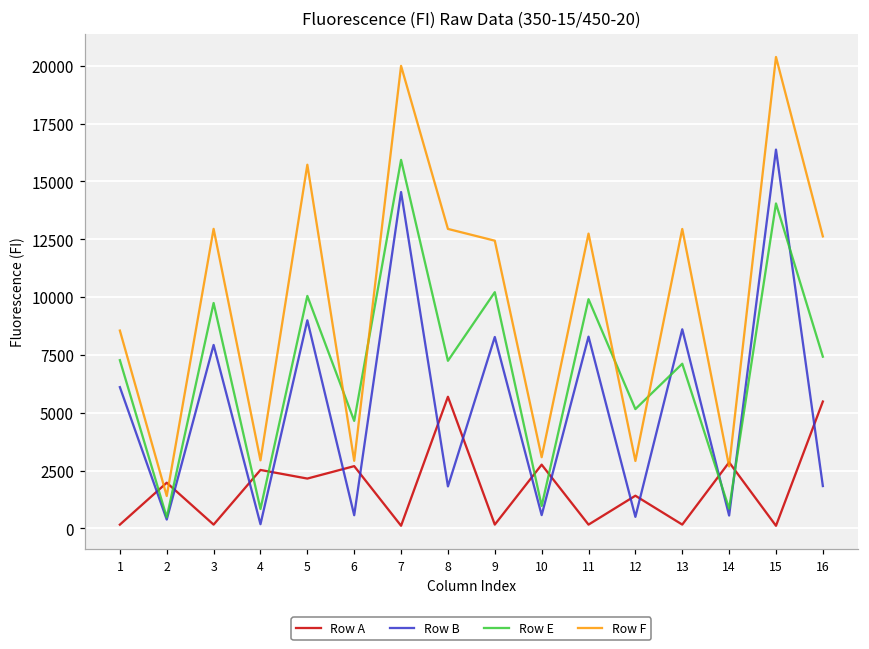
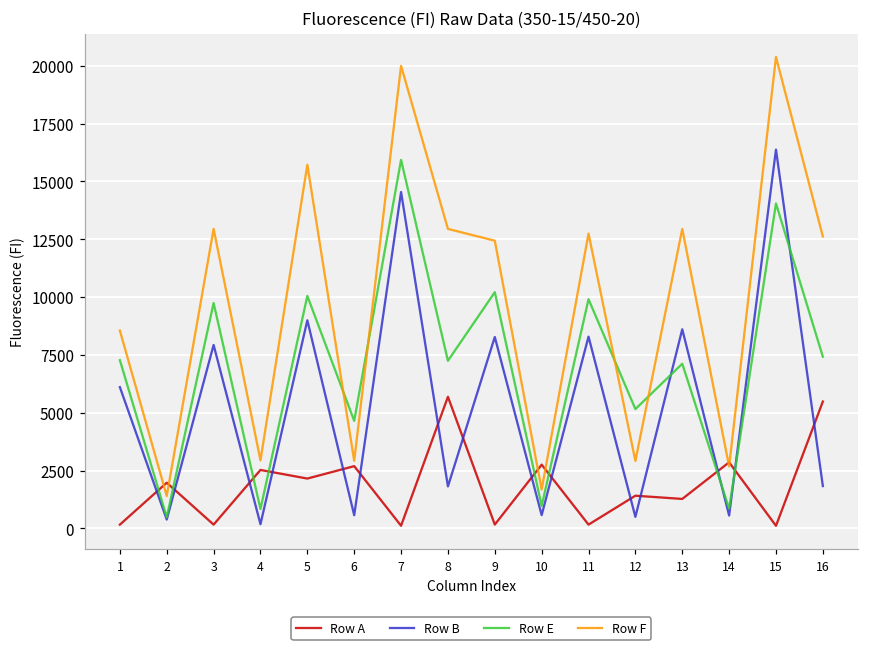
Row F, 10: 3100 -> 1700
Row A, 13: 200 -> 1300
